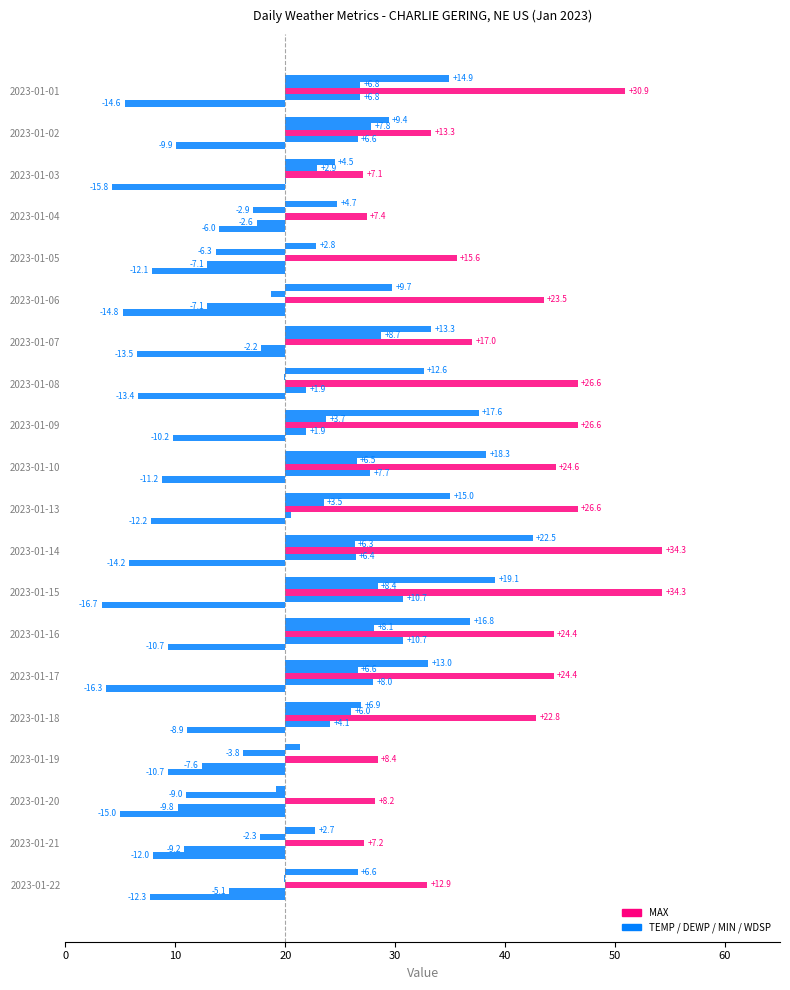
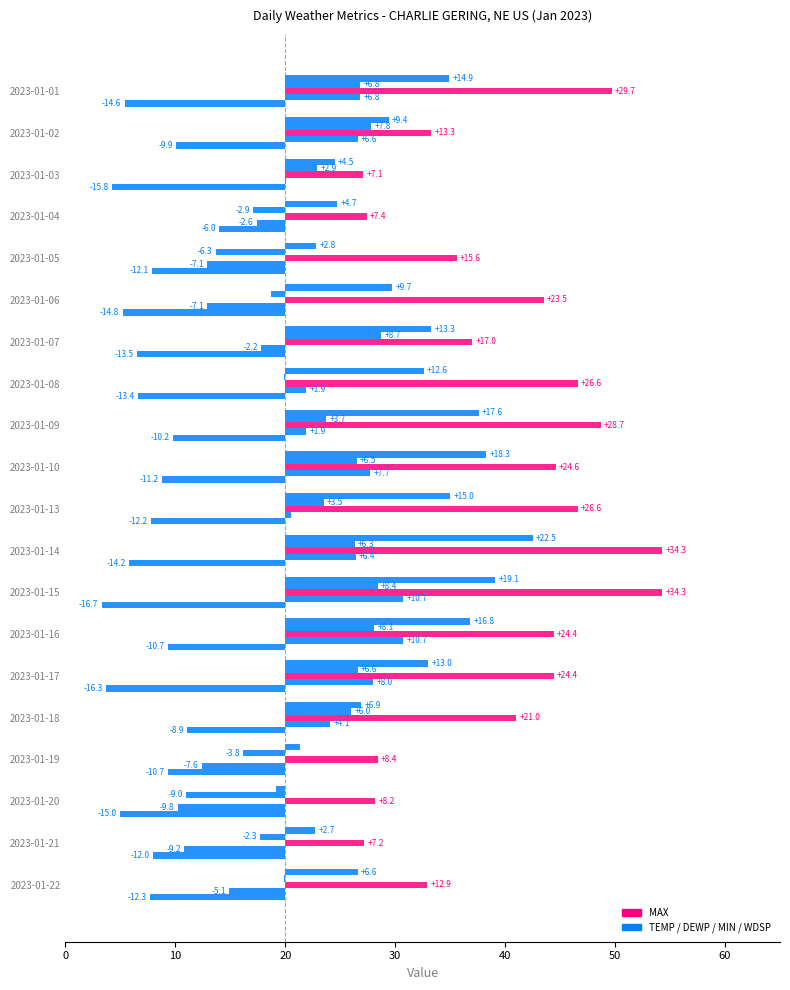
MAX, 2023-01-01: +30.9 -> +29.7
MAX, 2023-01-09: +26.6 -> +28.7
MAX, 2023-01-18: +22.8 -> +21.0
